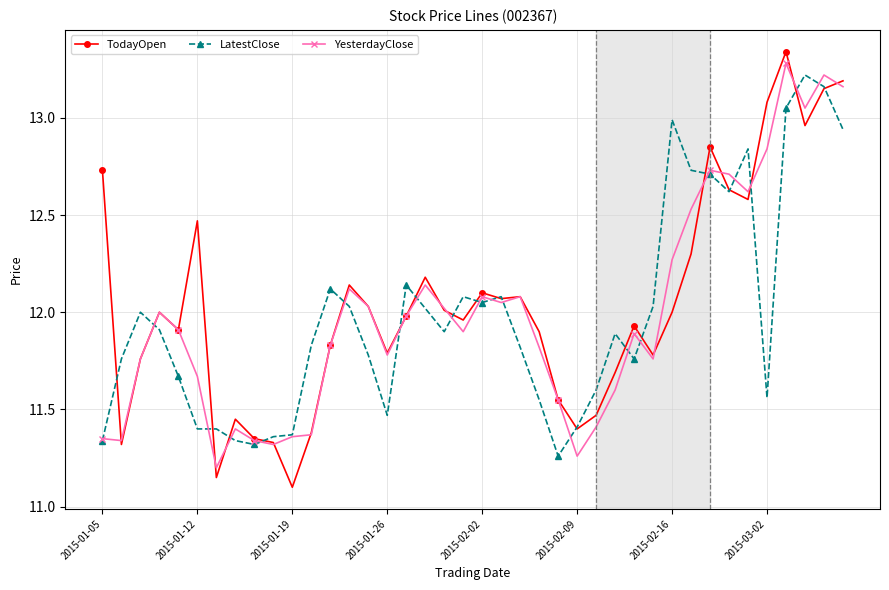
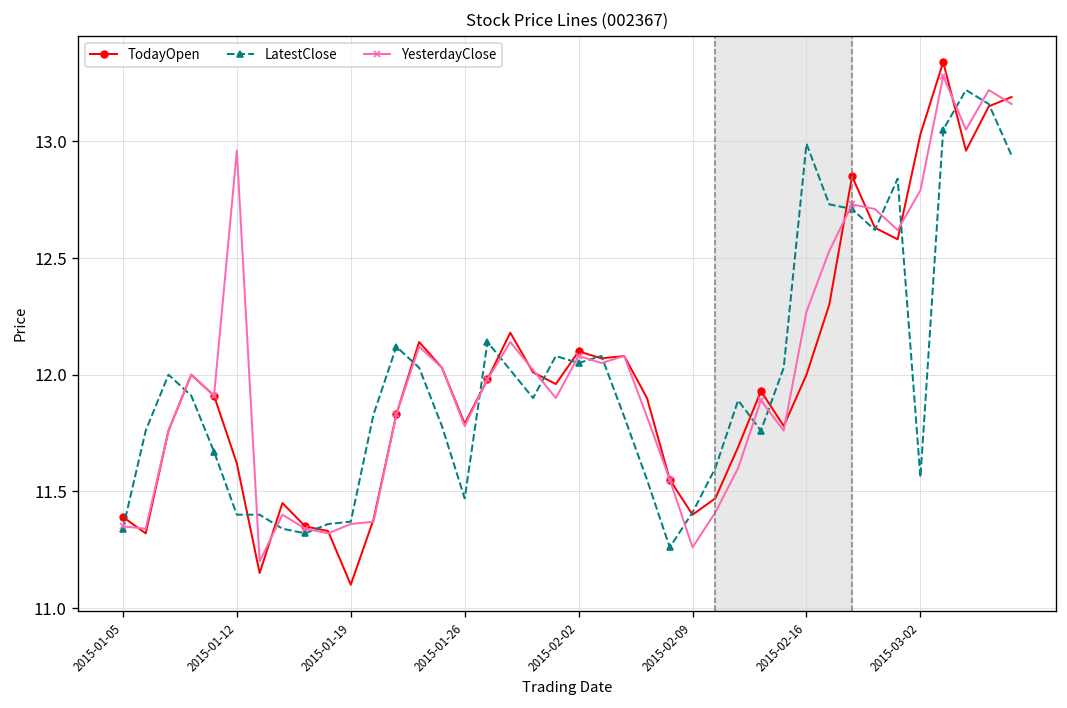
TodayOpen, 2015-01-05: 12.73 -> 11.39
TodayOpen, 2015-01-12: 12.47 -> 11.62
YesterdayClose, 2015-01-12: 11.67 -> 12.96
TodayOpen, 2015-03-02: 13.08 -> 13.03
YesterdayClose, 2015-03-02: 12.84 -> 12.79
